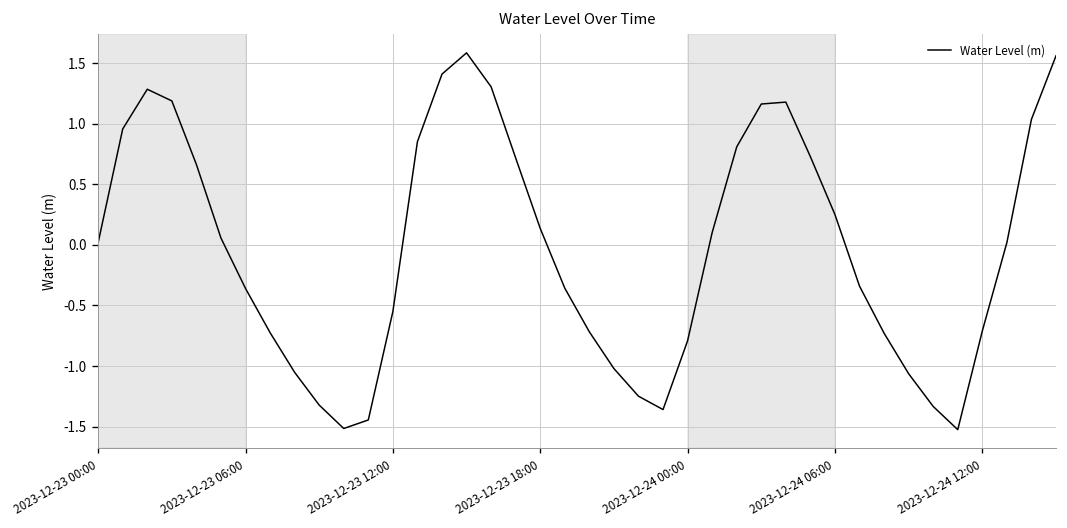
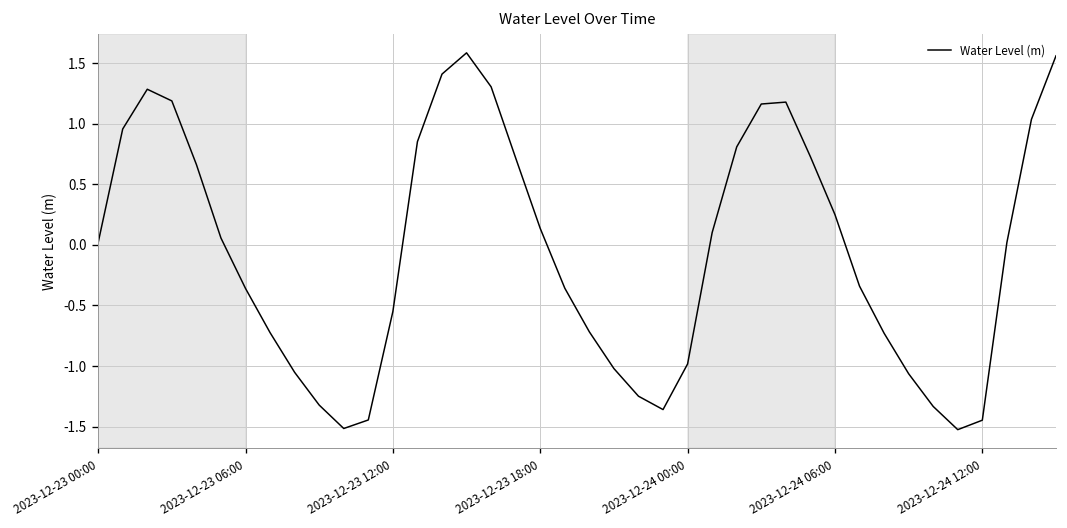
2023-12-24 00:00: -0.79 -> -0.98
2023-12-24 12:00: -0.71 -> -1.45
